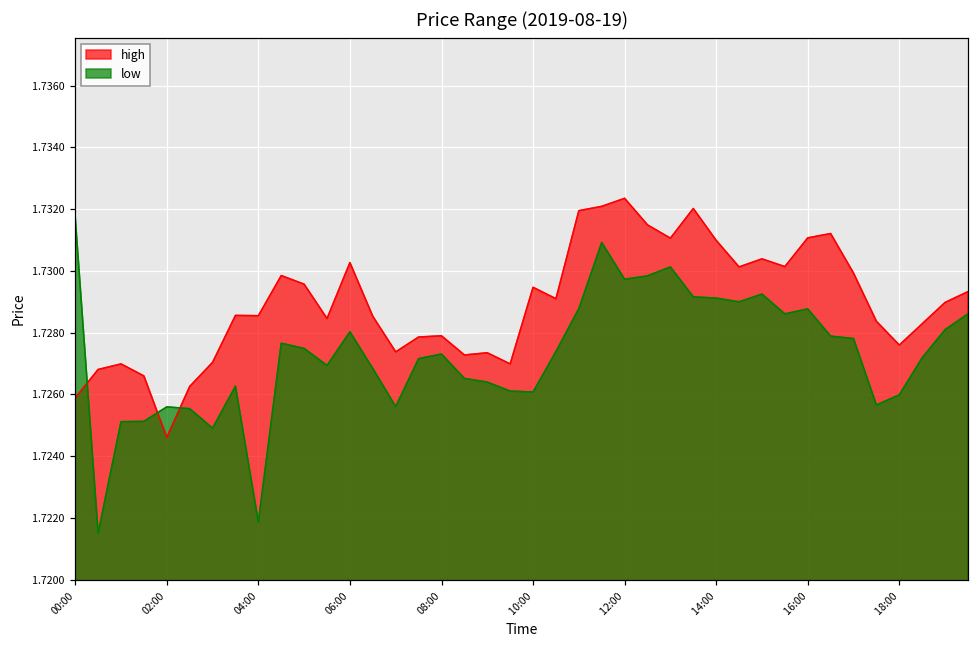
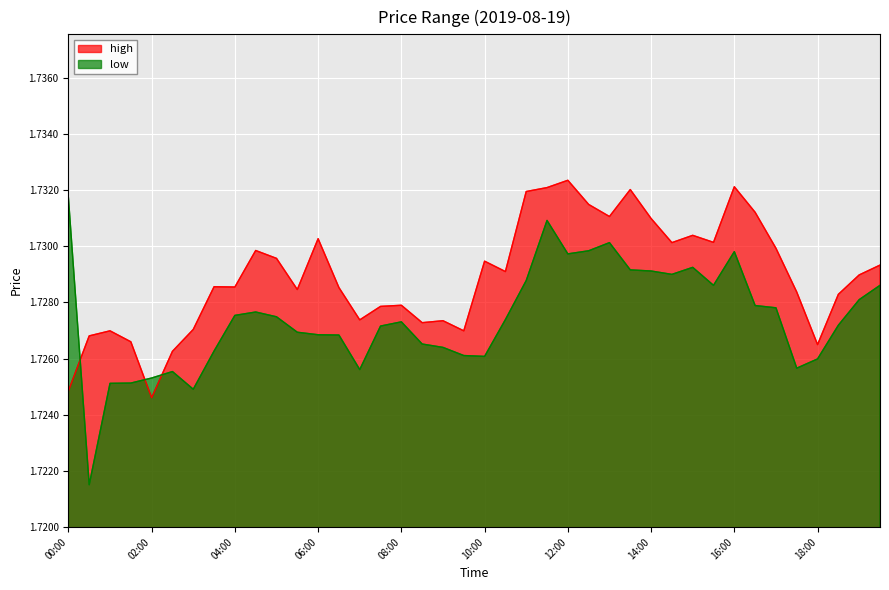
high, 00:00: 1.7259 -> 1.7249
low, 02:00: 1.7256 -> 1.7253
low, 04:00: 1.7219 -> 1.7275
low, 06:00: 1.7280 -> 1.7269
high, 16:00: 1.7311 -> 1.7321
low, 16:00: 1.7288 -> 1.7298
high, 18:00: 1.7276 -> 1.7265
